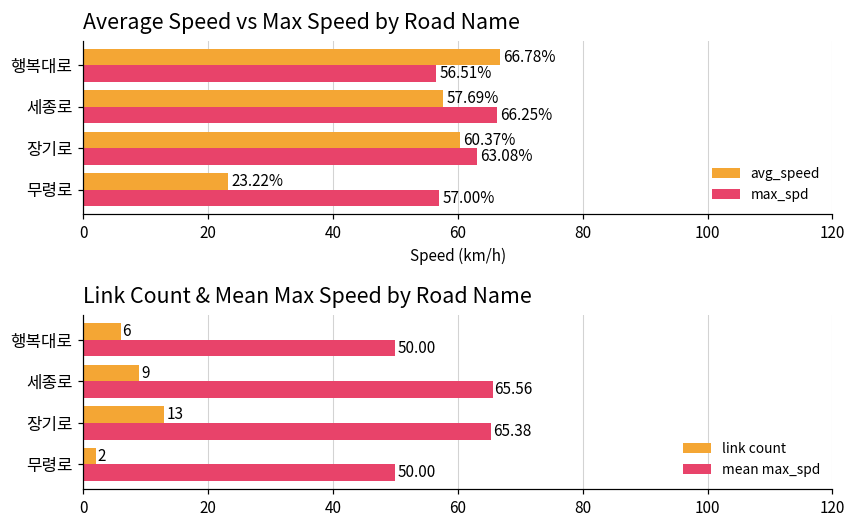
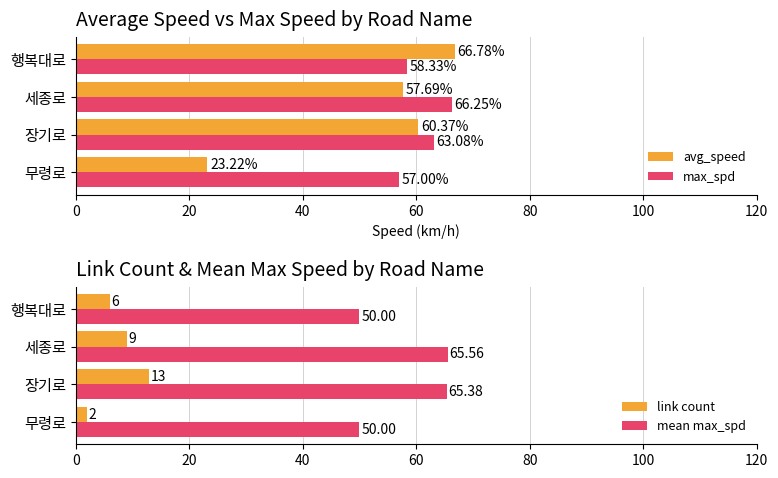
Average Speed vs Max Speed by Road Name, max_spd, 행복대로: 56.51% -> 58.33%
